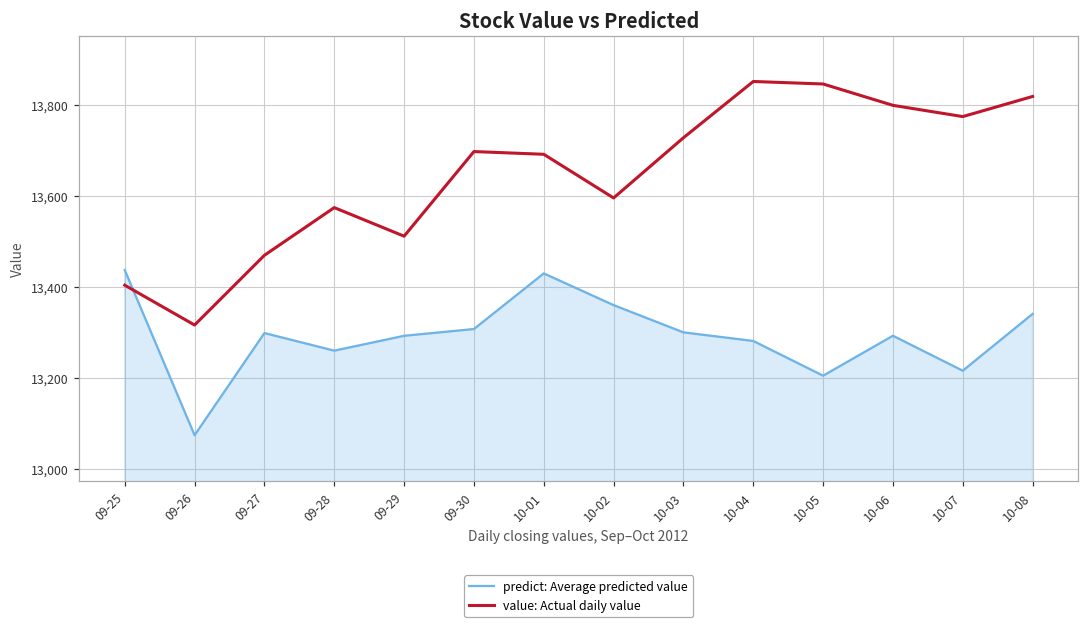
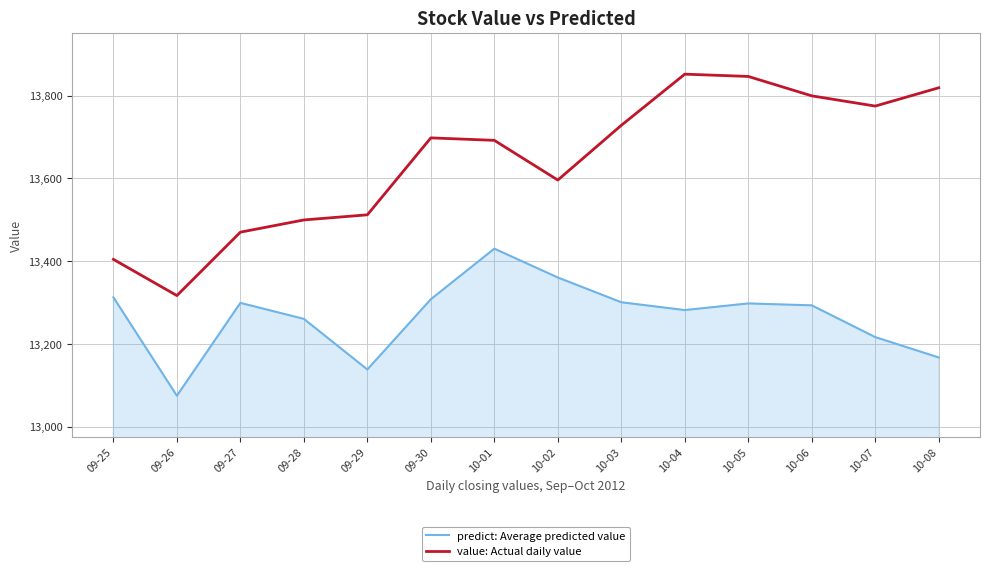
predict: Average predicted value, 09-25: 13,440 -> 13,310
value: Actual daily value, 09-28: 13,580 -> 13,500
predict: Average predicted value, 09-29: 13,290 -> 13,140
predict: Average predicted value, 10-05: 13,210 -> 13,300
predict: Average predicted value, 10-08: 13,340 -> 13,170
